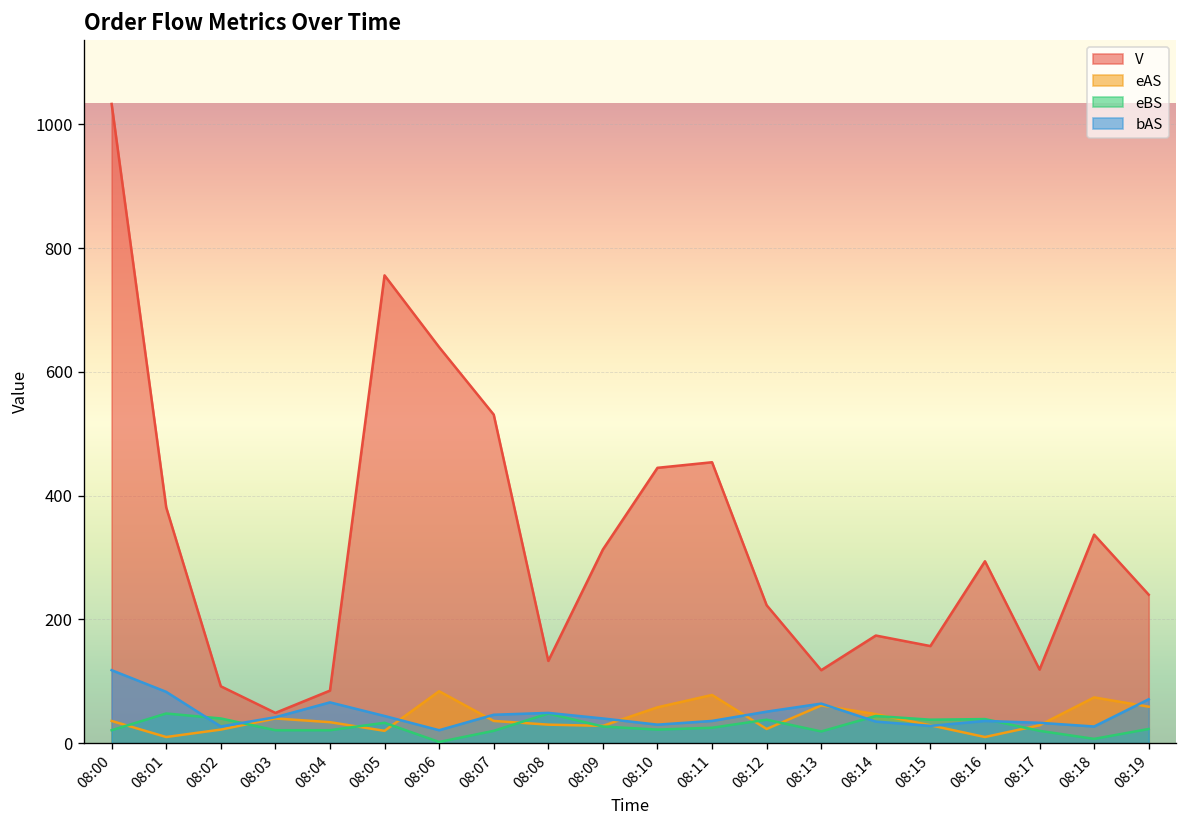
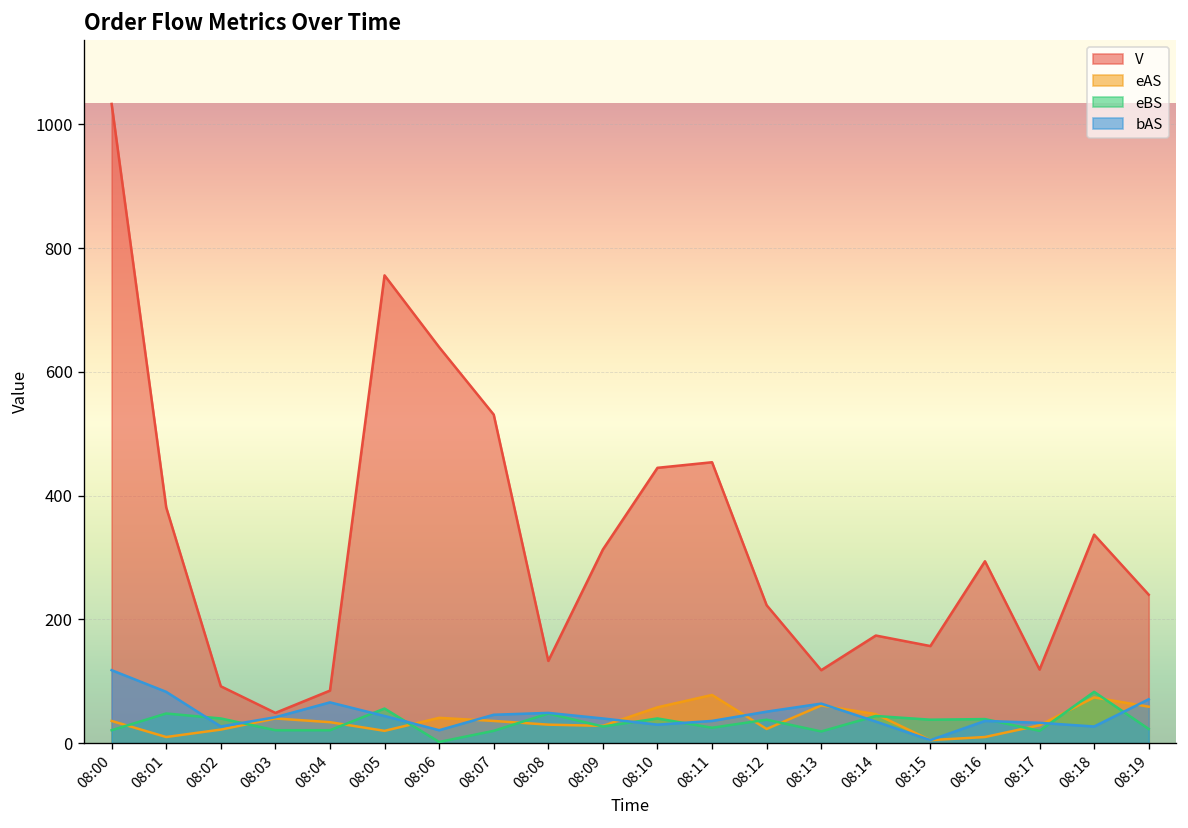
eBS, 08:05: 30 -> 60
eAS, 08:06: 80 -> 40
eBS, 08:10: 20 -> 40
eAS, 08:15: 30 -> 10
bAS, 08:15: 30 -> 10
eBS, 08:18: 10 -> 80
